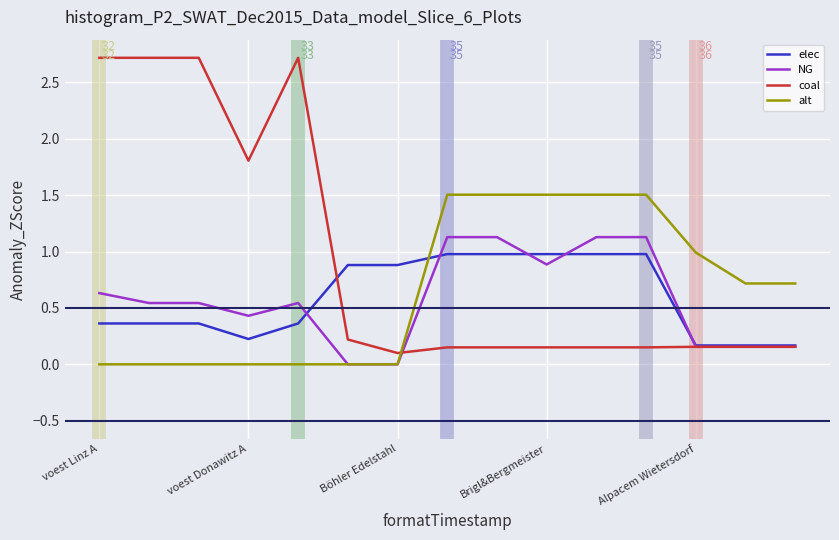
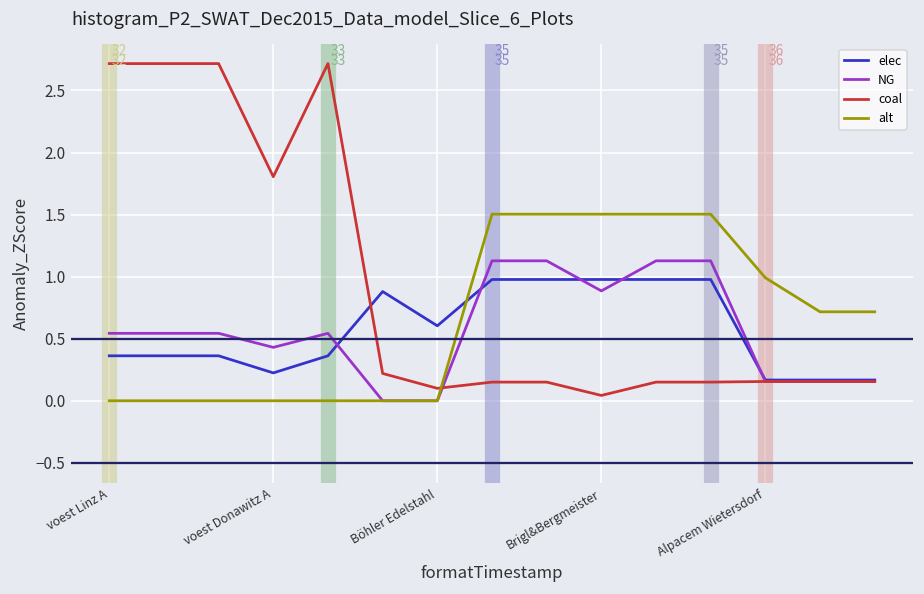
NG, voest Linz A: 0.63 -> 0.54
elec, Böhler Edelstahl: 0.88 -> 0.60
coal, Brigl&Bergmeister: 0.15 -> 0.04
